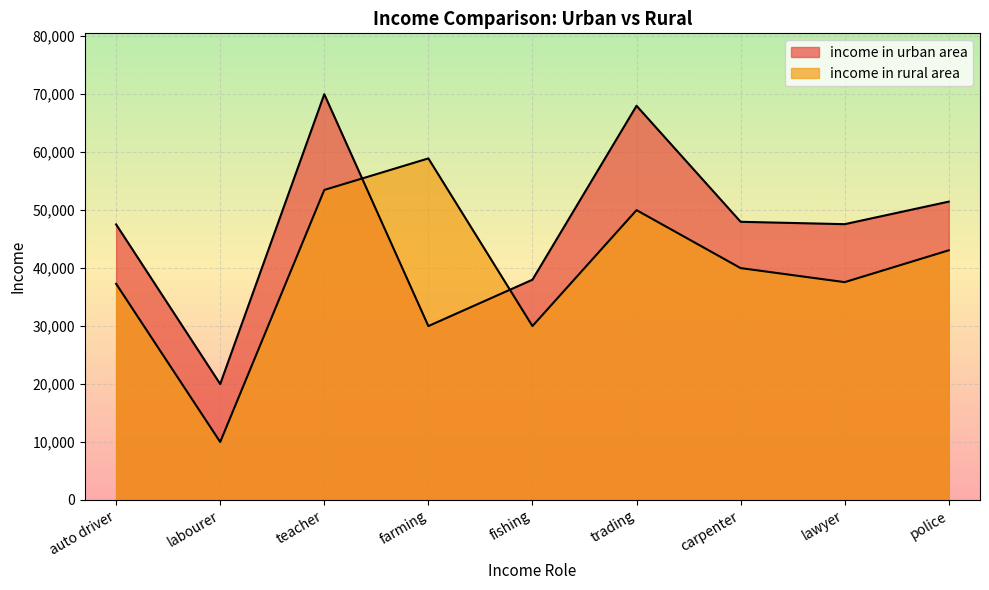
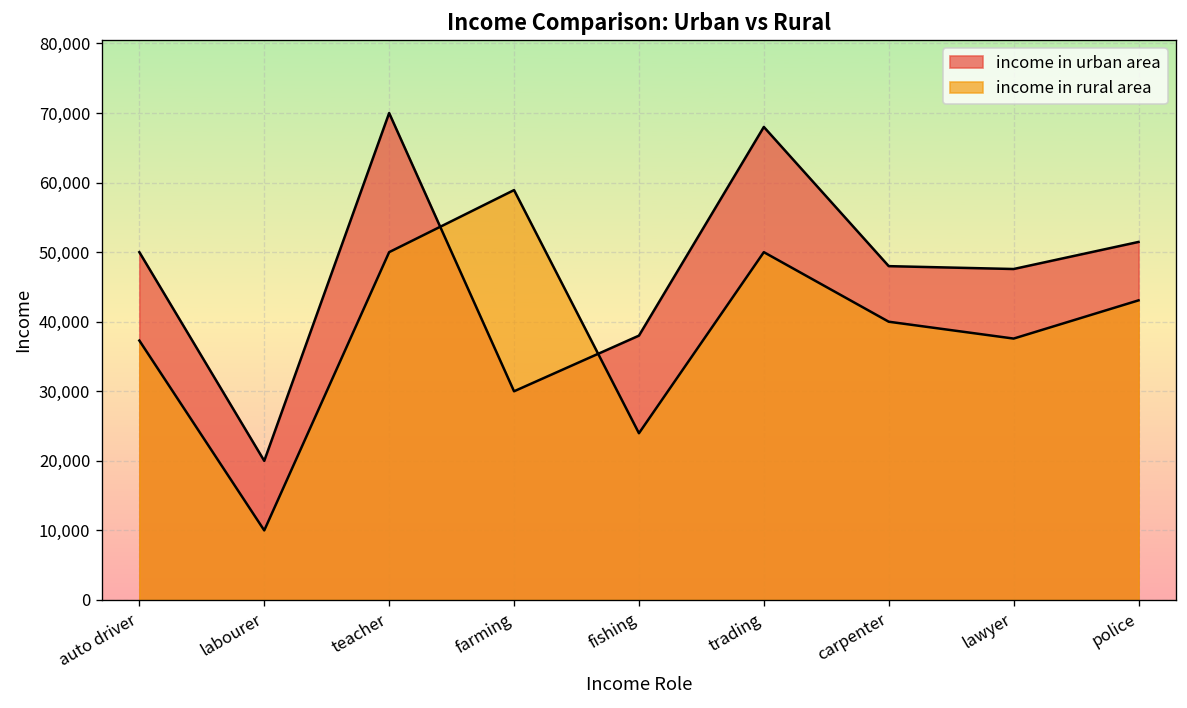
income in urban area, auto driver: 48,000 -> 50,000
income in rural area, teacher: 53,000 -> 50,000
income in rural area, fishing: 30,000 -> 24,000
